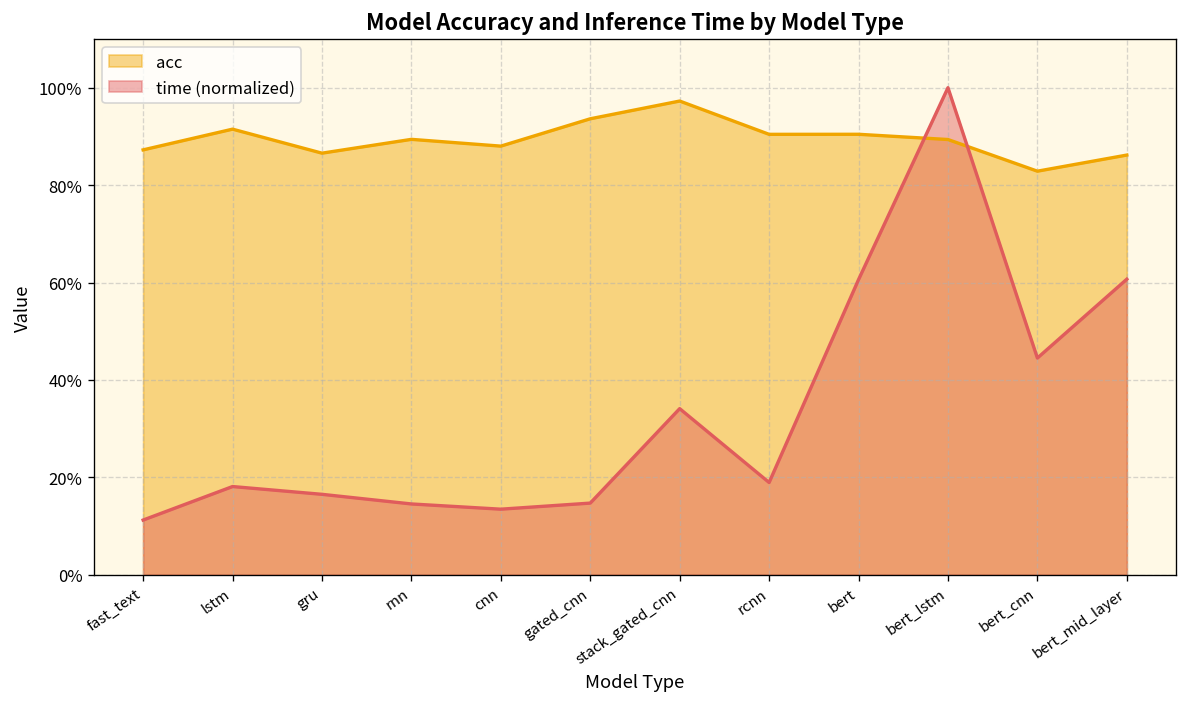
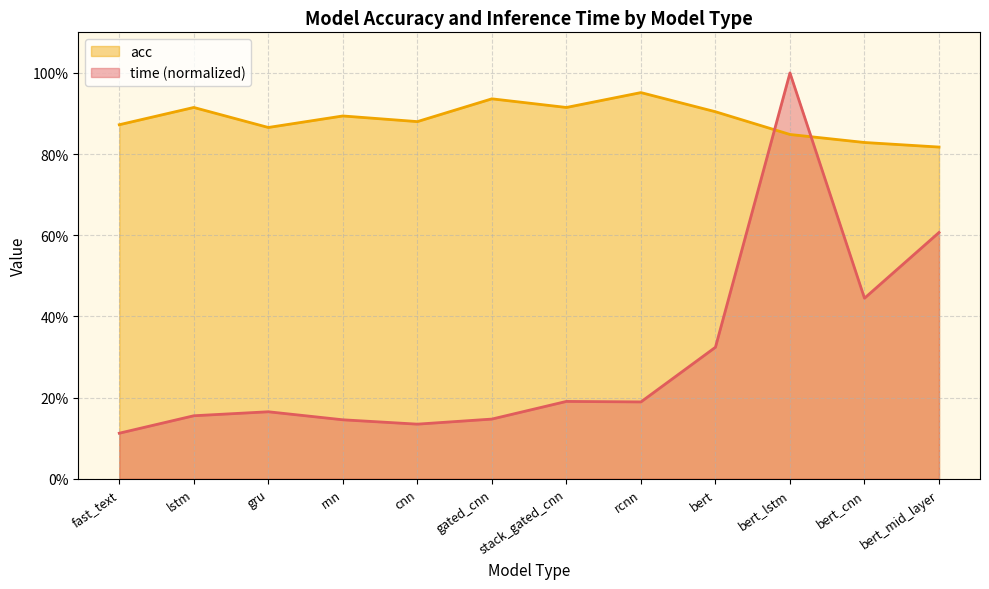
time (normalized), lstm: 18% -> 16%
acc, stack_gated_cnn: 97% -> 91%
time (normalized), stack_gated_cnn: 34% -> 19%
acc, rcnn: 90% -> 95%
time (normalized), bert: 61% -> 32%
acc, bert_lstm: 89% -> 85%
acc, bert_mid_layer: 86% -> 82%
